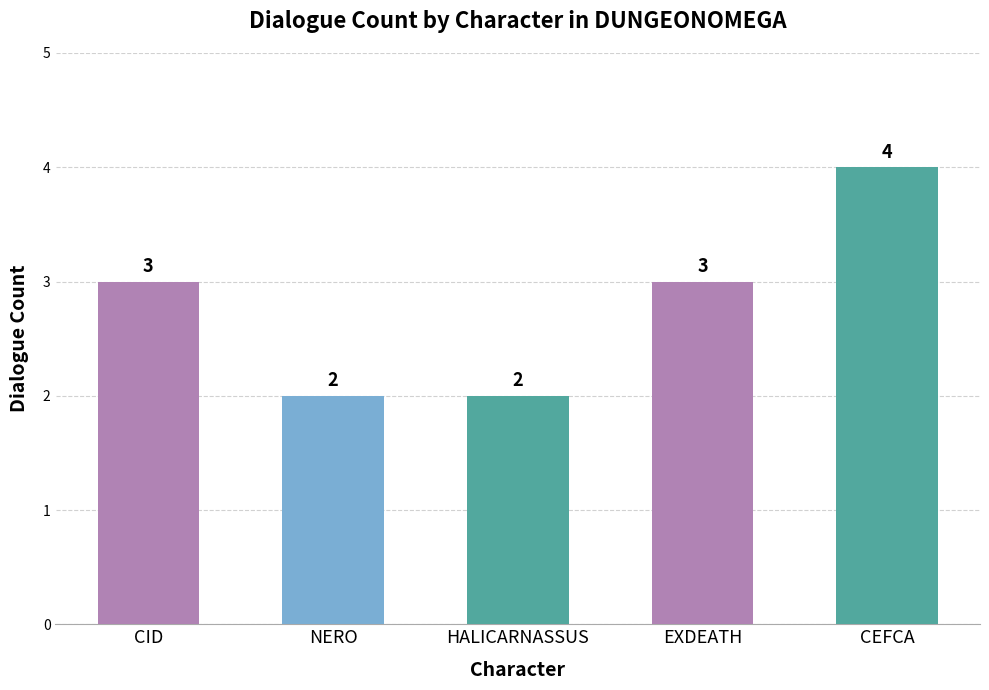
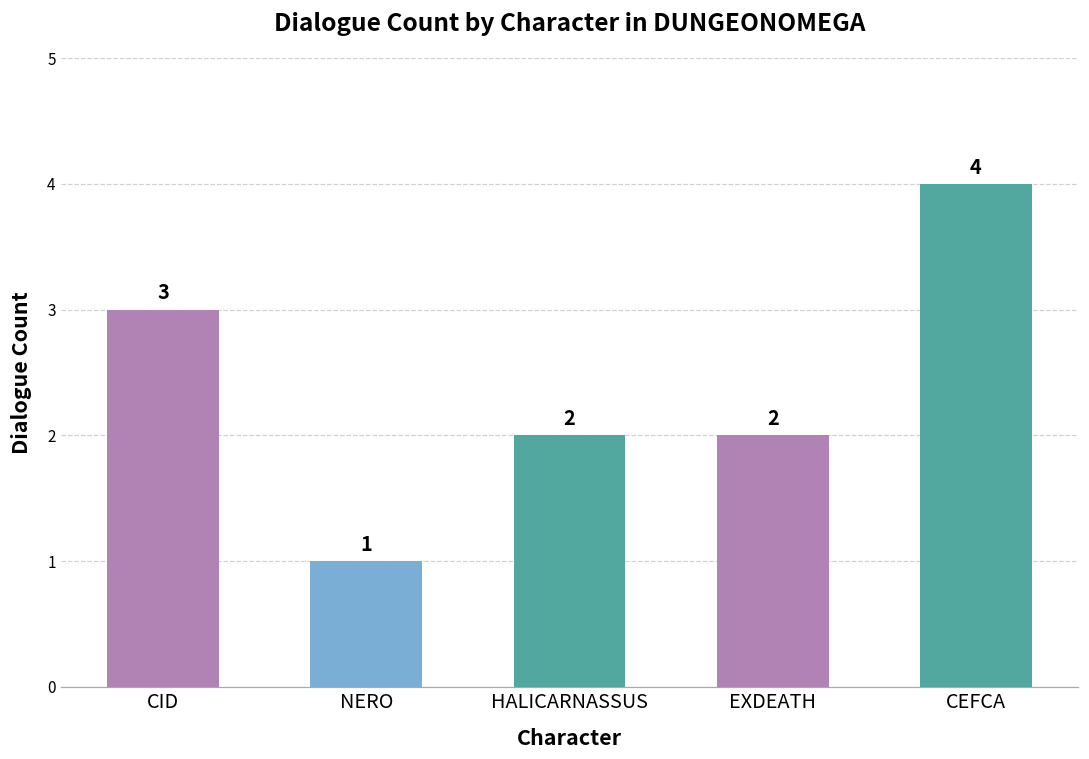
NERO: 2 -> 1
EXDEATH: 3 -> 2
